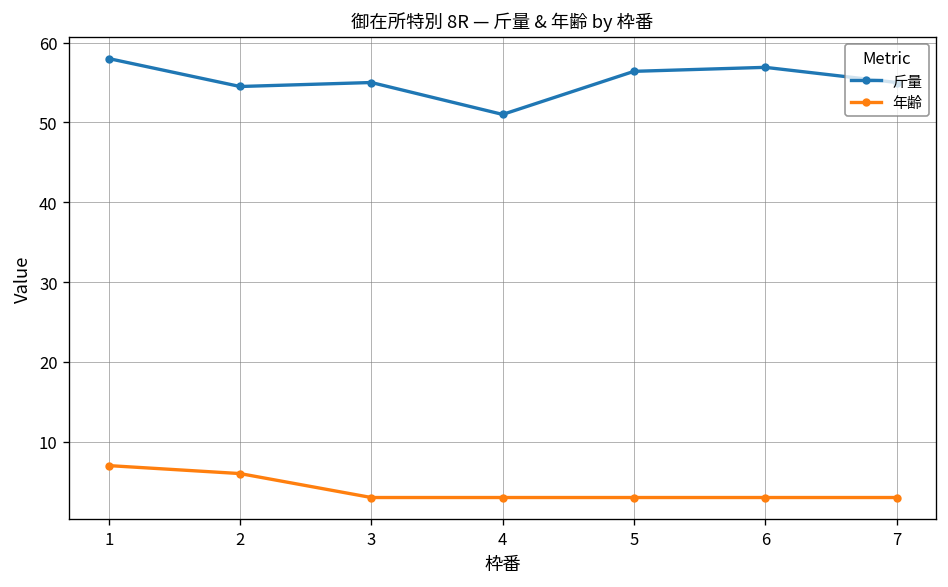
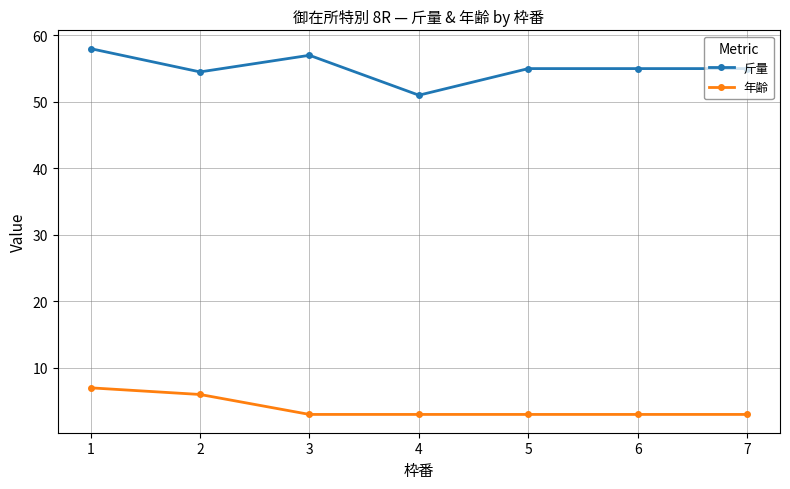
斤量, 3: 55 -> 57
斤量, 5: 56 -> 55
斤量, 6: 57 -> 55
